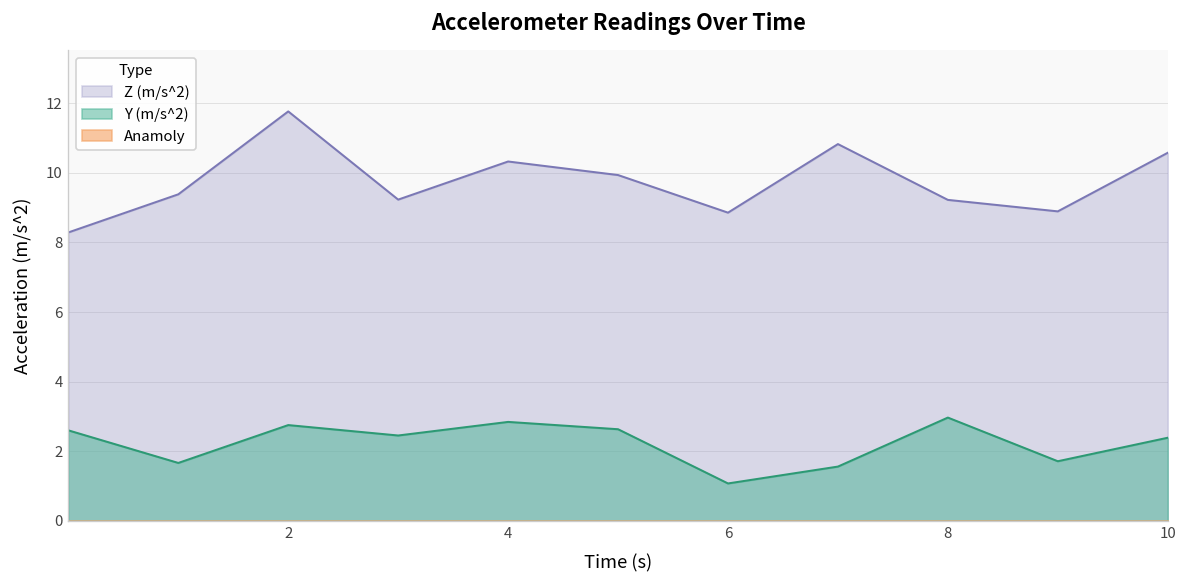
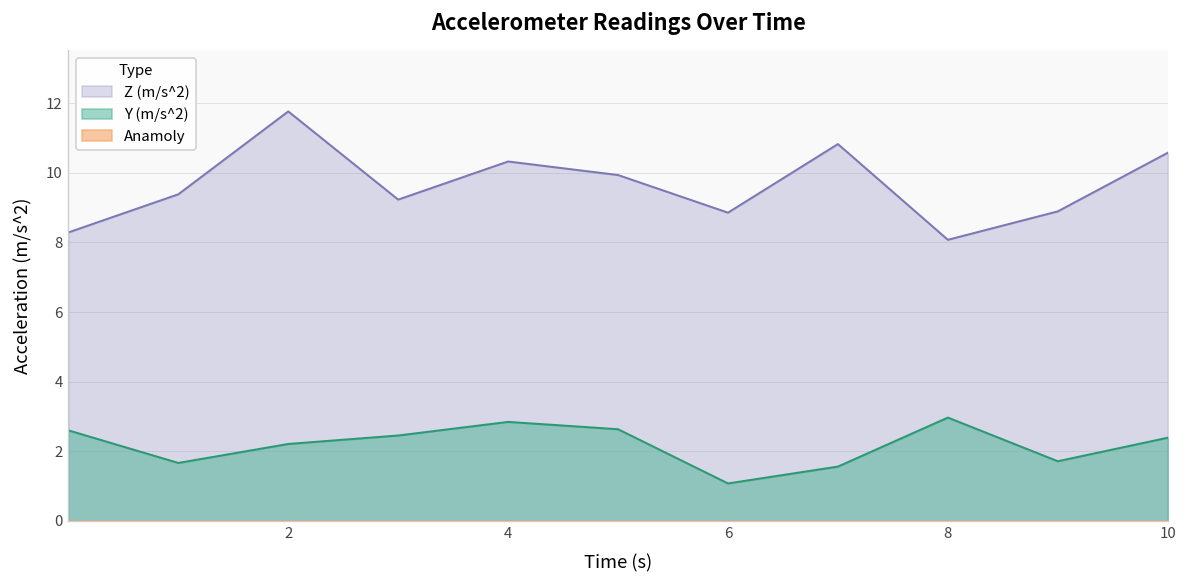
Y (m/s^2), 2: 2.8 -> 2.2
Z (m/s^2), 8: 9.2 -> 8.1
